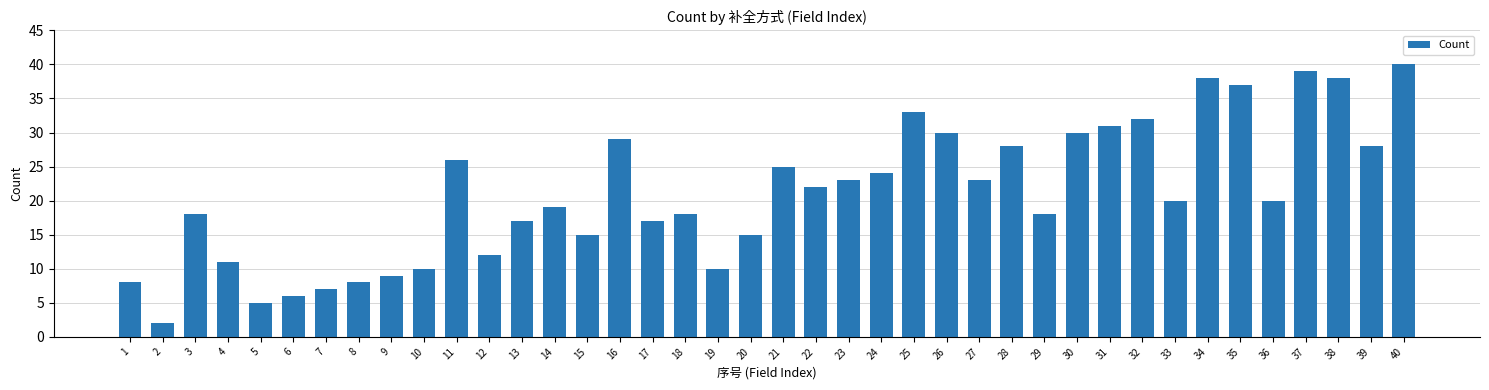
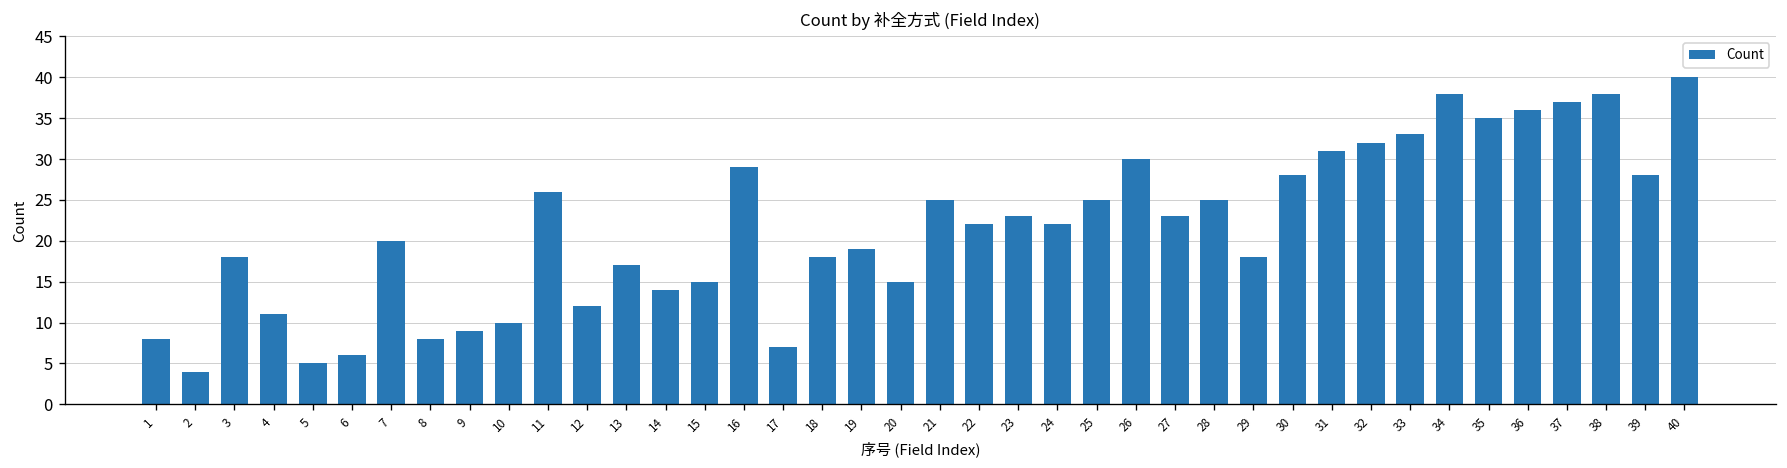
2: 2 -> 4
7: 7 -> 20
14: 19 -> 14
17: 17 -> 7
19: 10 -> 19
24: 24 -> 22
25: 33 -> 25
28: 28 -> 25
30: 30 -> 28
33: 20 -> 33
35: 37 -> 35
36: 20 -> 36
37: 39 -> 37
